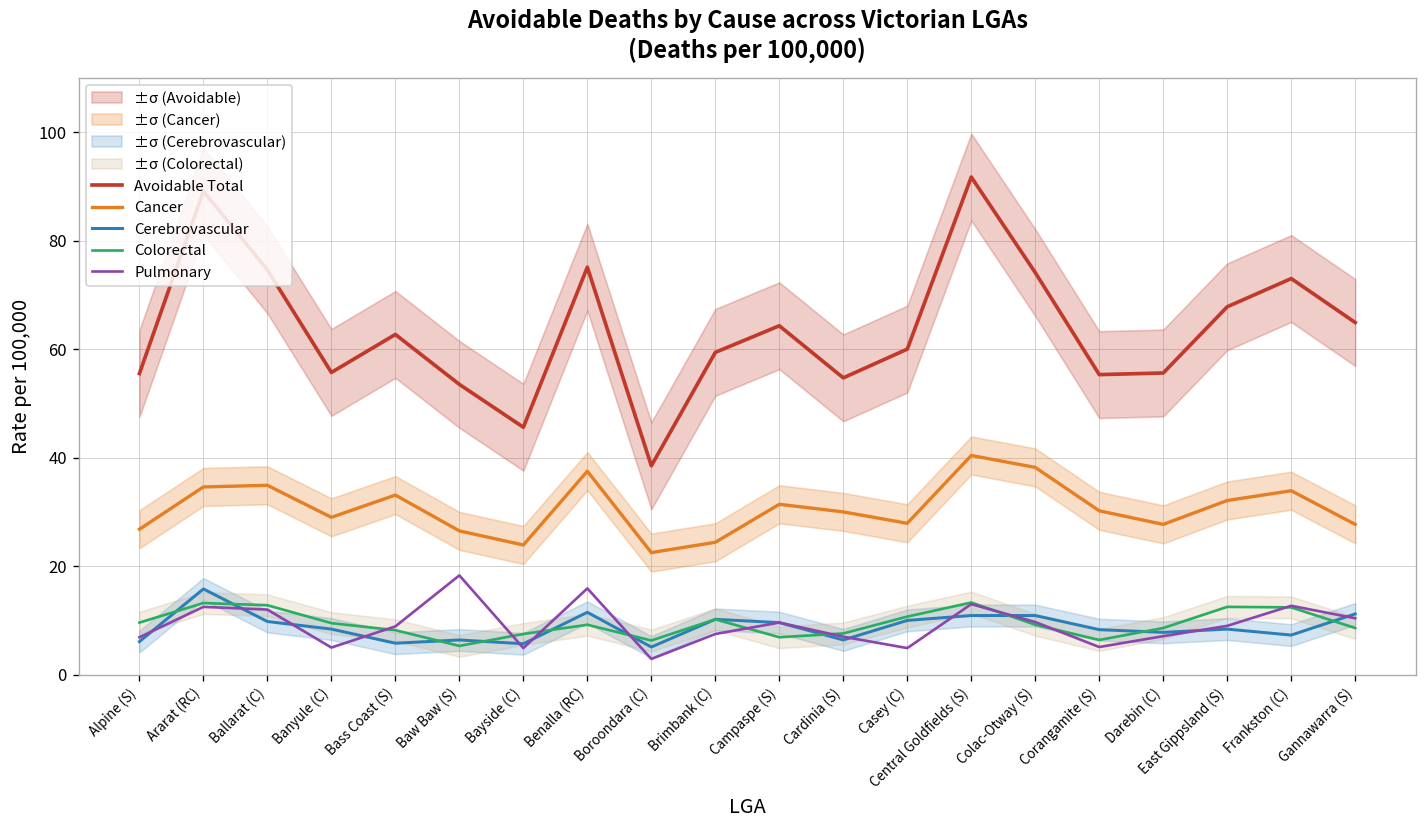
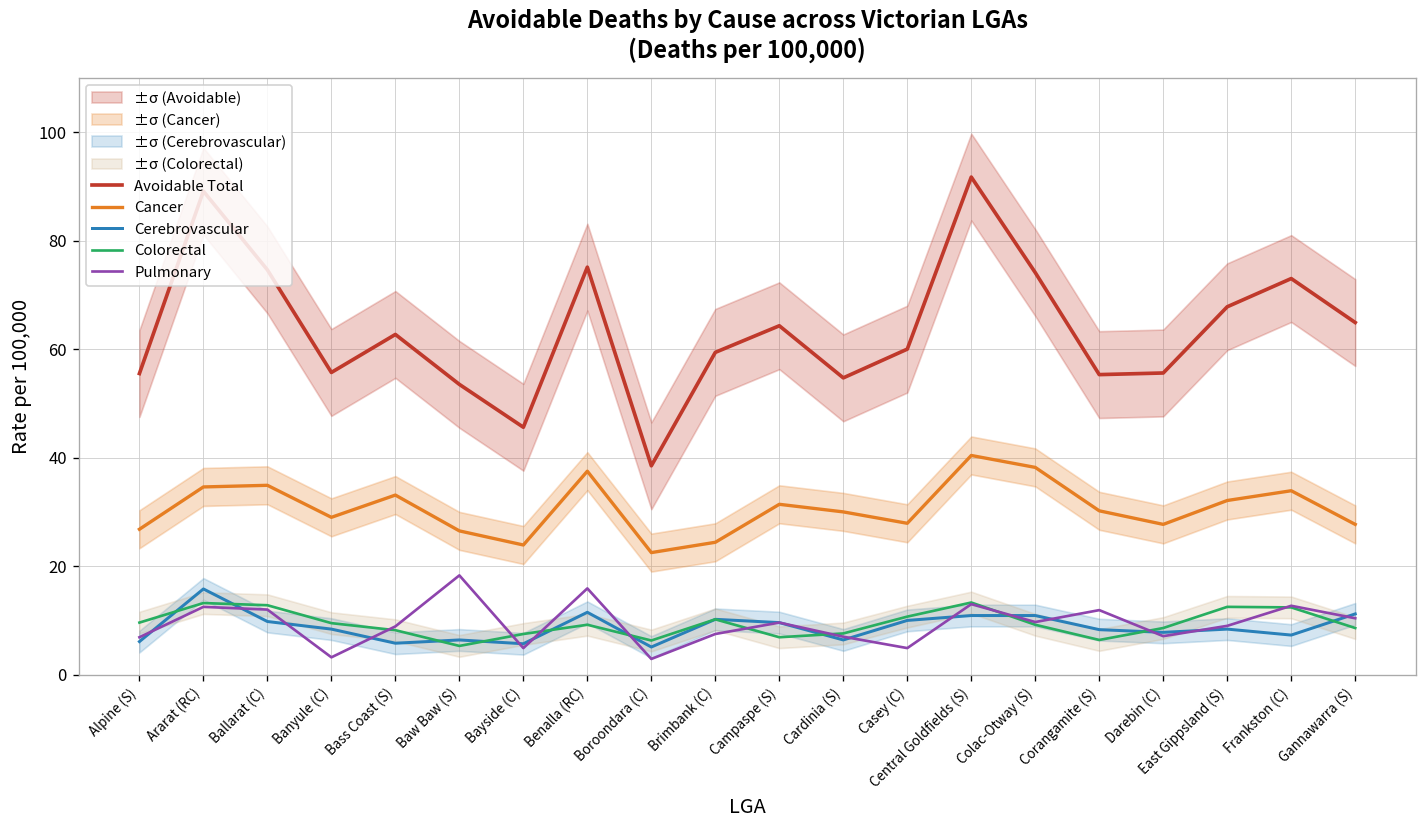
Pulmonary, Banyule (C): 5 -> 3
Pulmonary, Corangamite (S): 5 -> 12
